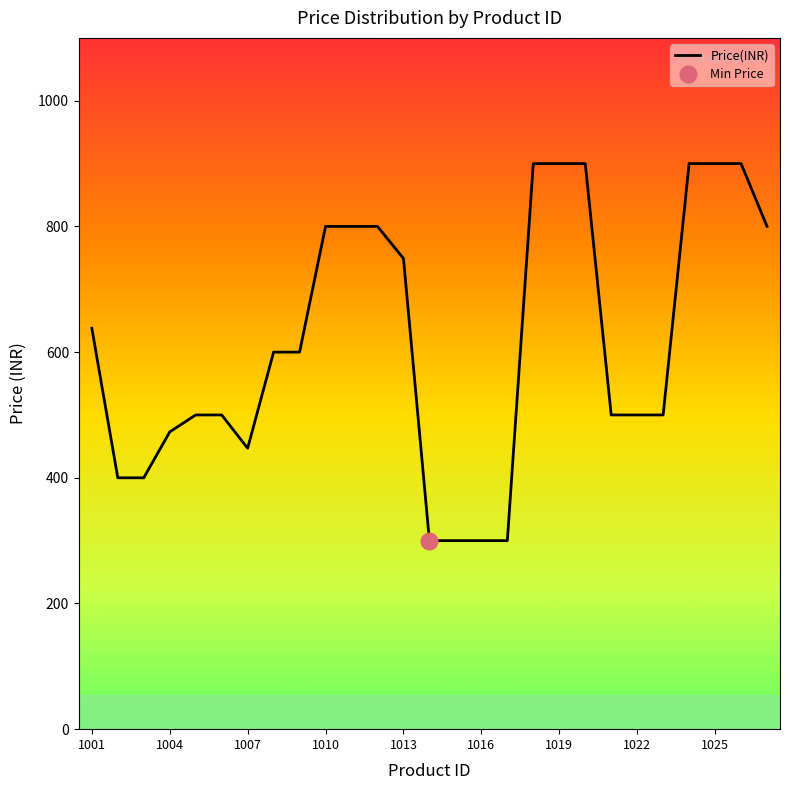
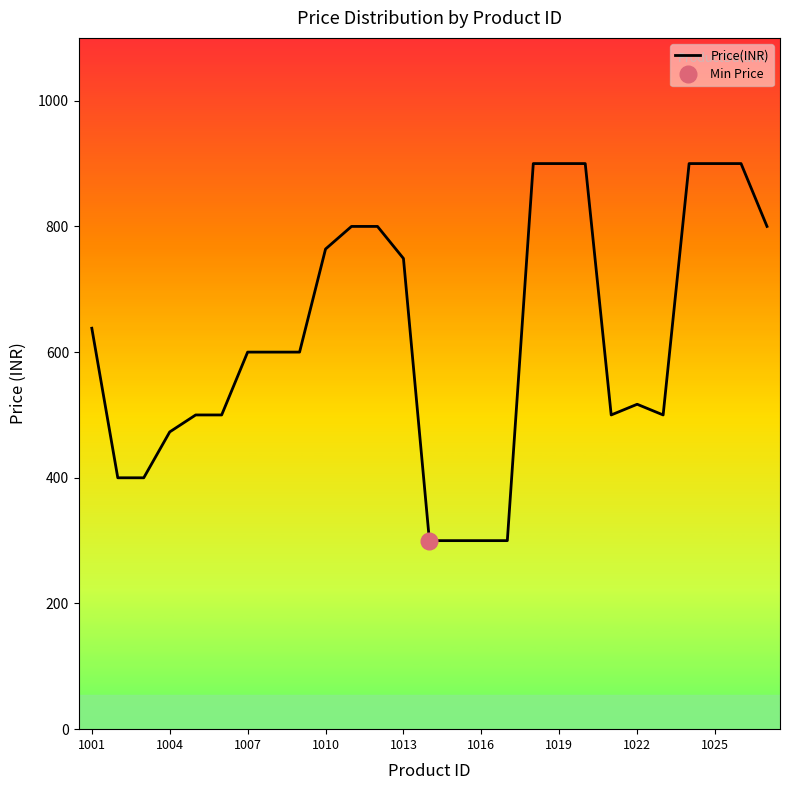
Price(INR), 1007: 450 -> 600
Price(INR), 1010: 800 -> 760
Price(INR), 1022: 500 -> 520
